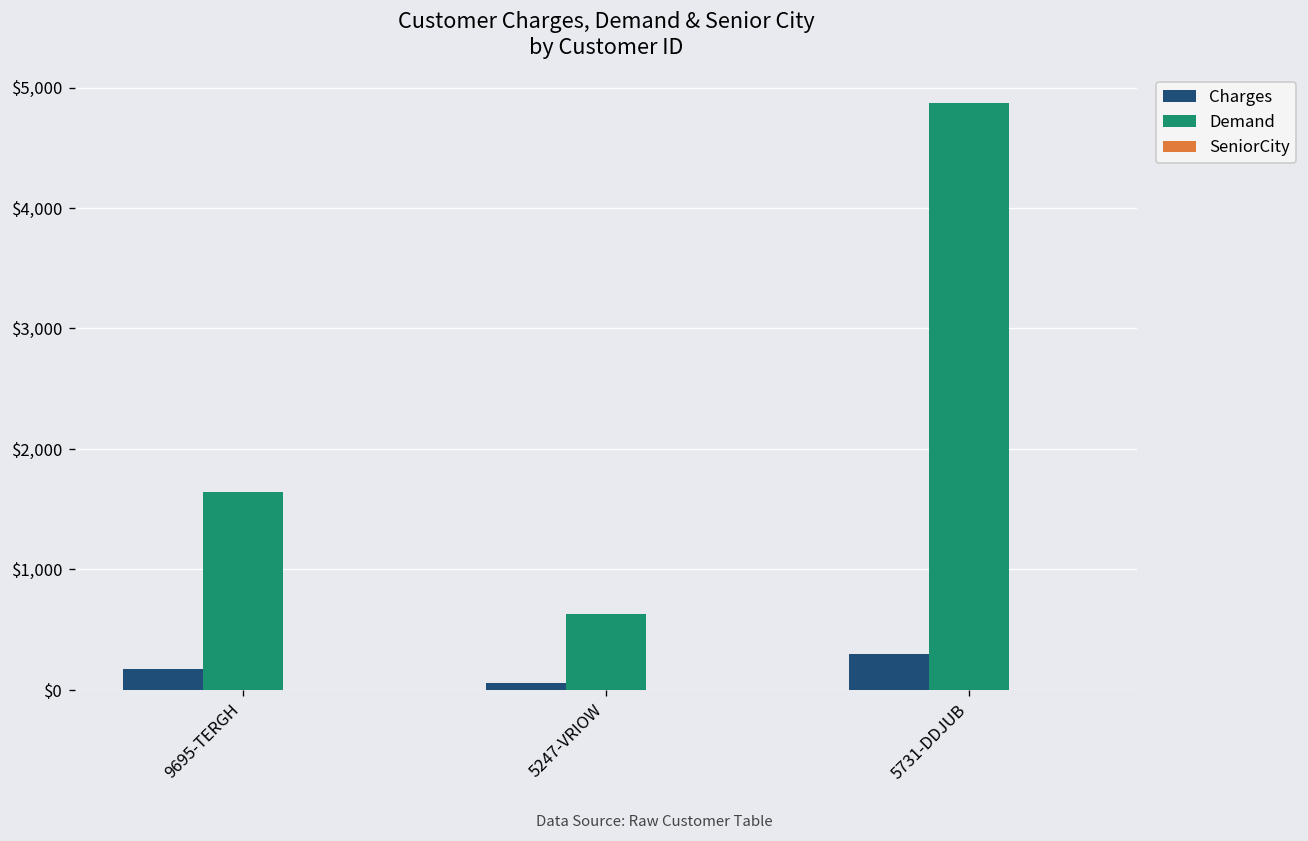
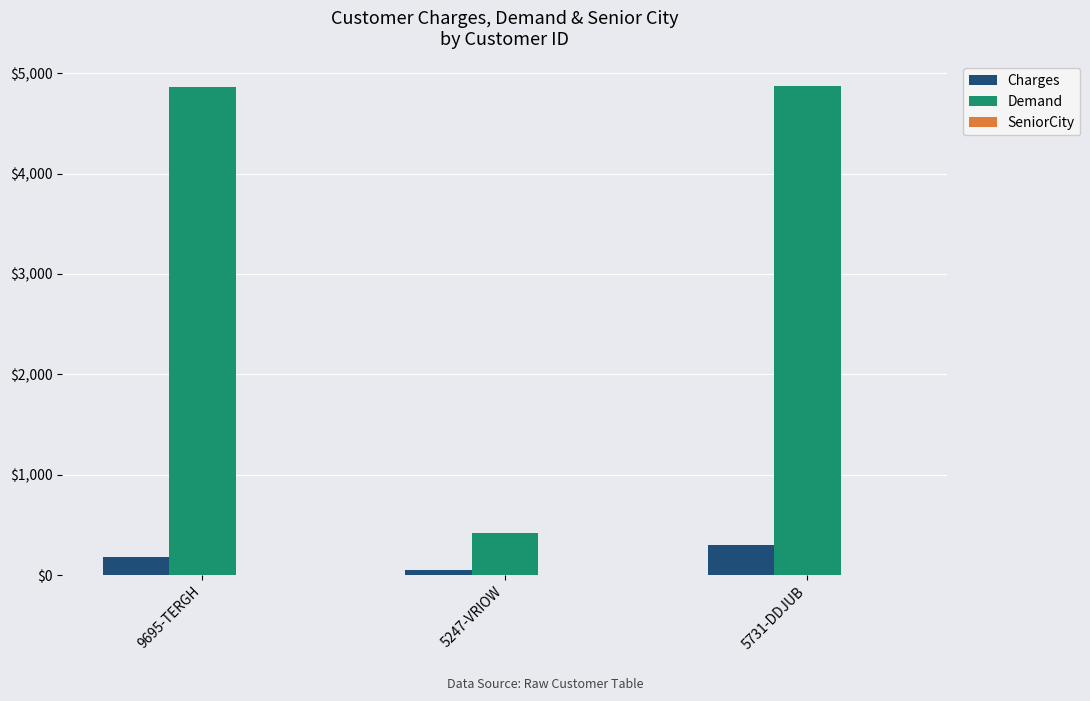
Demand, 9695-TERGH: $1,640 -> $4,860
Demand, 5247-VRIOW: $630 -> $420
